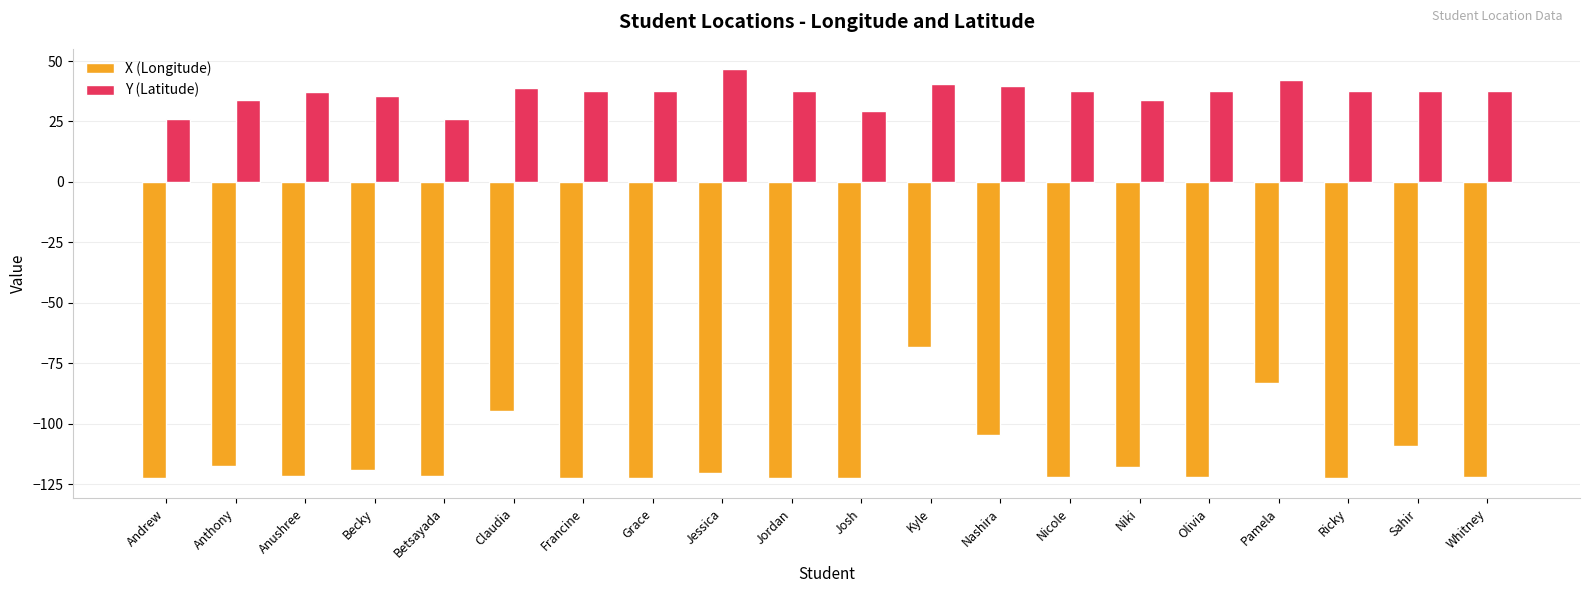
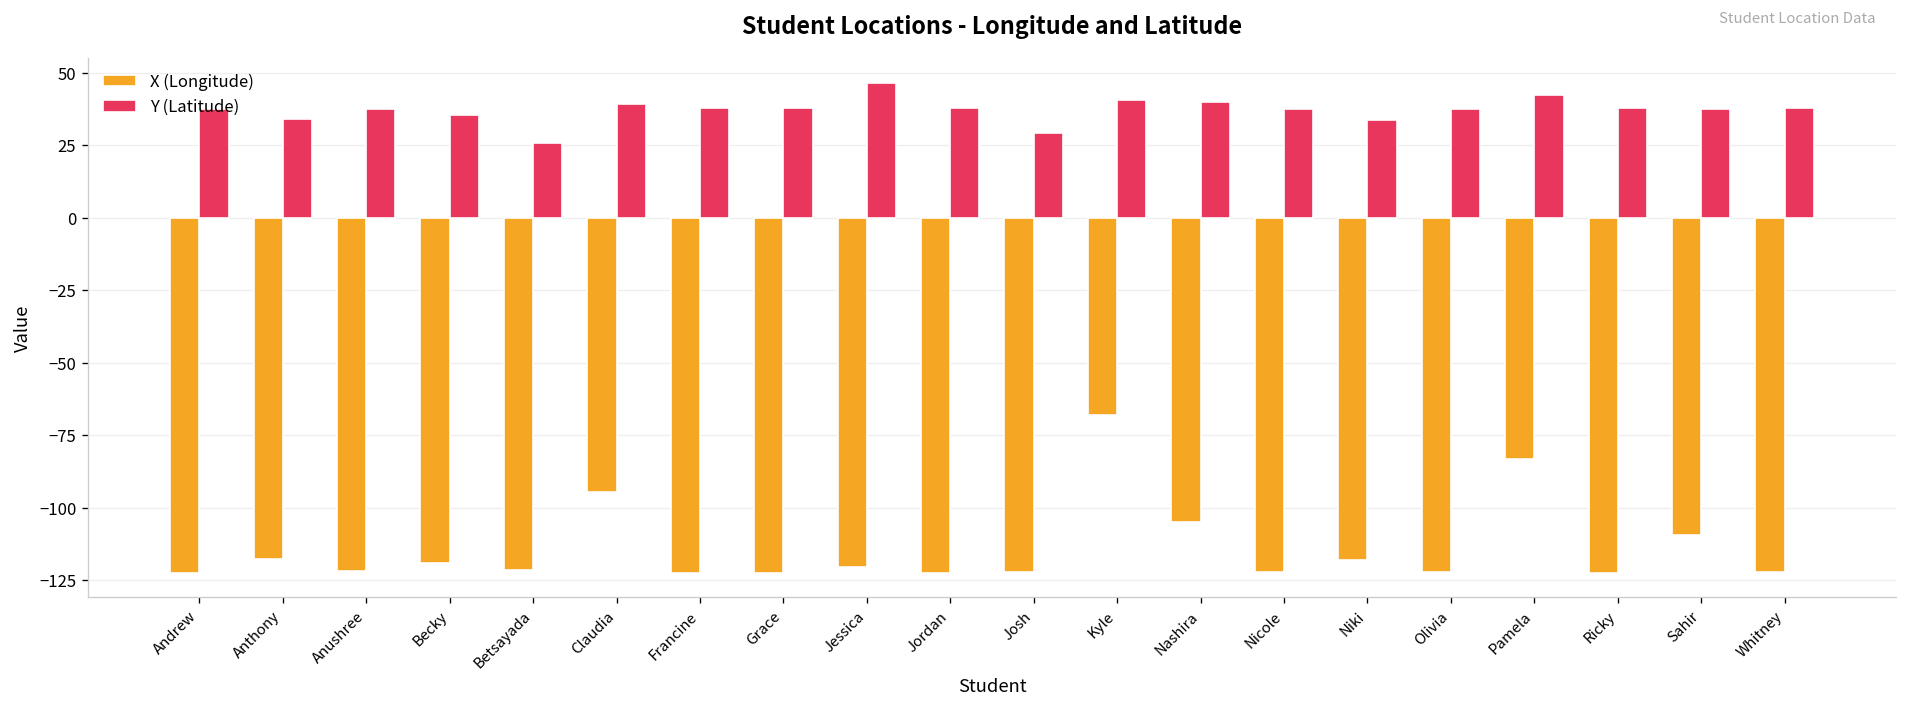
Y (Latitude), Andrew: 26 -> 38
